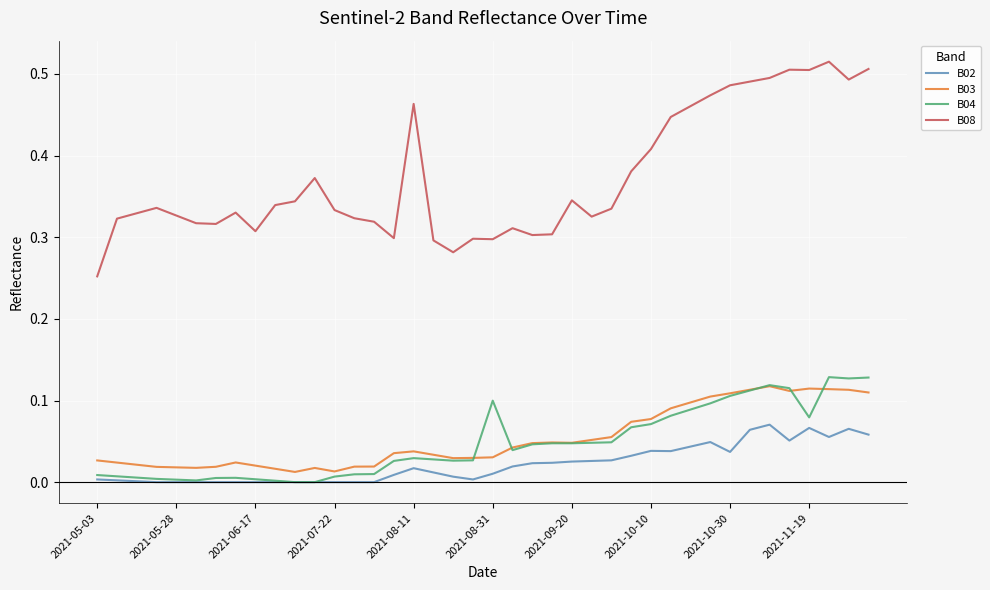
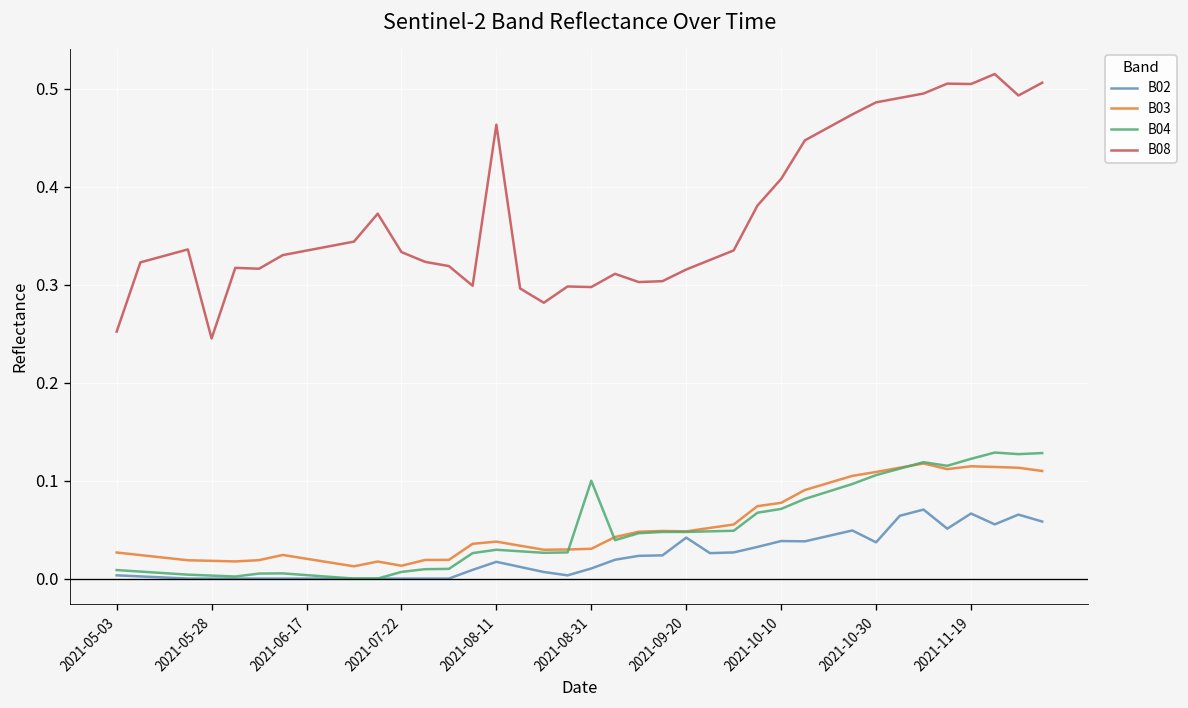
B08, 2021-05-28: 0.33 -> 0.25
B08, 2021-06-17: 0.31 -> 0.33
B02, 2021-09-20: 0.03 -> 0.04
B08, 2021-09-20: 0.35 -> 0.32
B04, 2021-11-19: 0.08 -> 0.12
